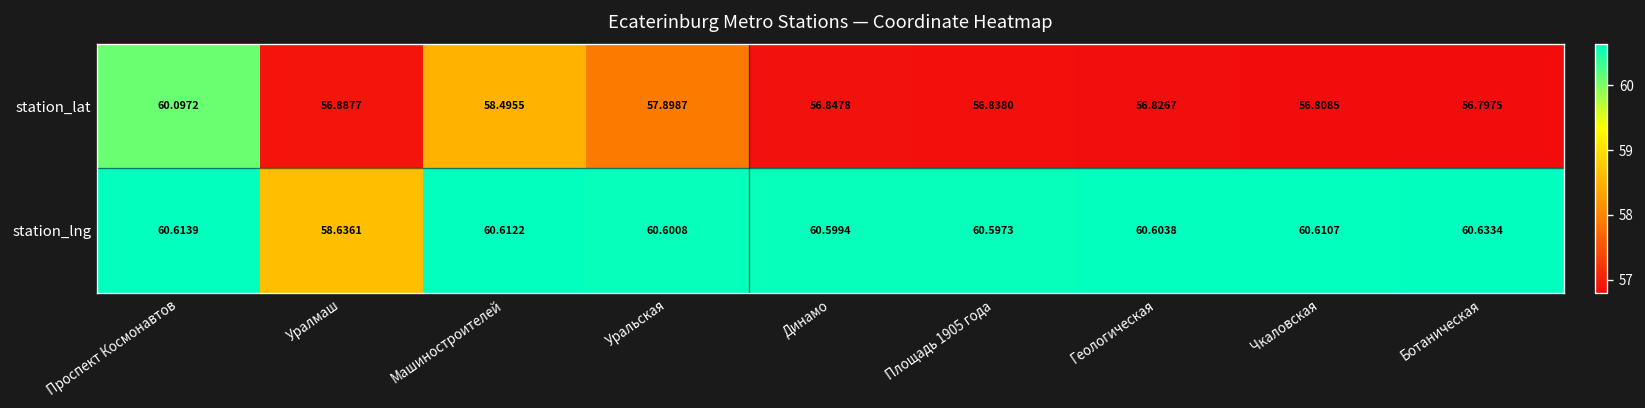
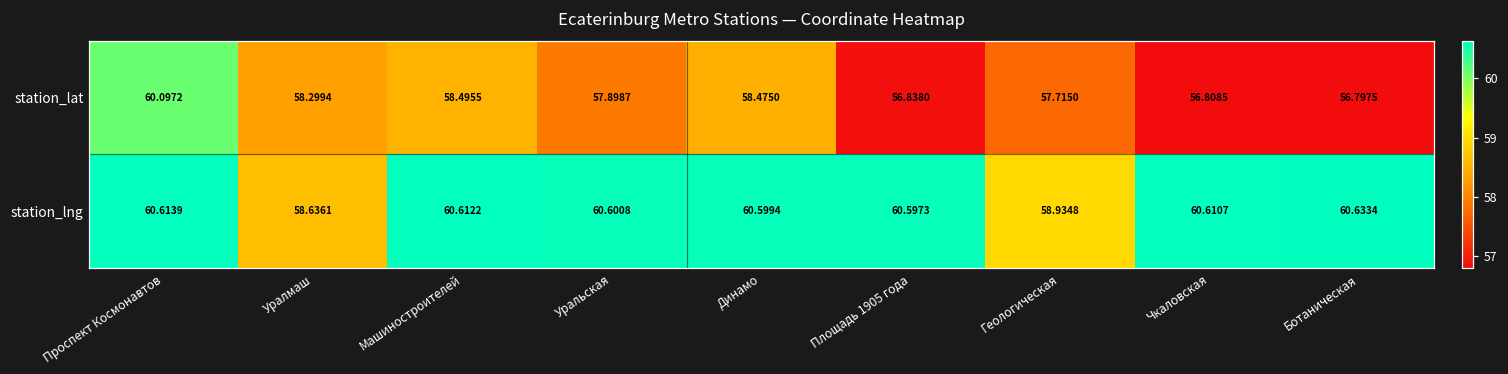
station_lat, Уралмаш: 56.8877 -> 58.2994
station_lat, Динамо: 56.8478 -> 58.4750
station_lat, Геологическая: 56.8267 -> 57.7150
station_lng, Геологическая: 60.6038 -> 58.9348
